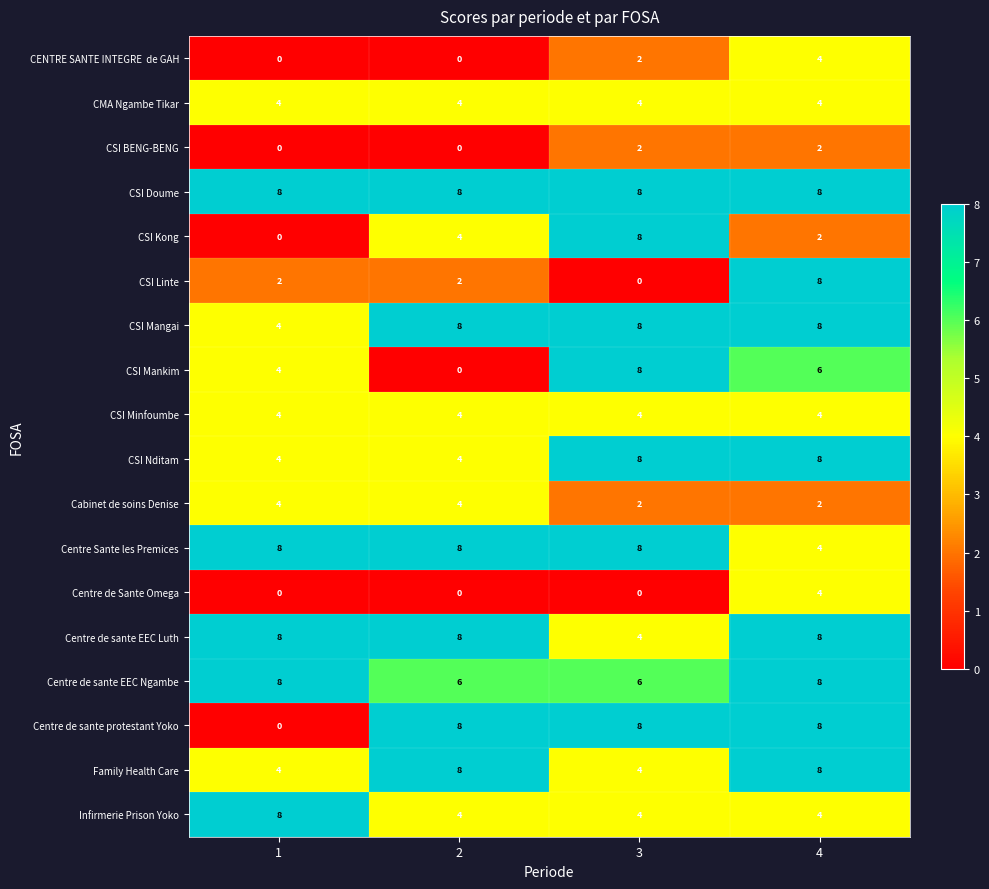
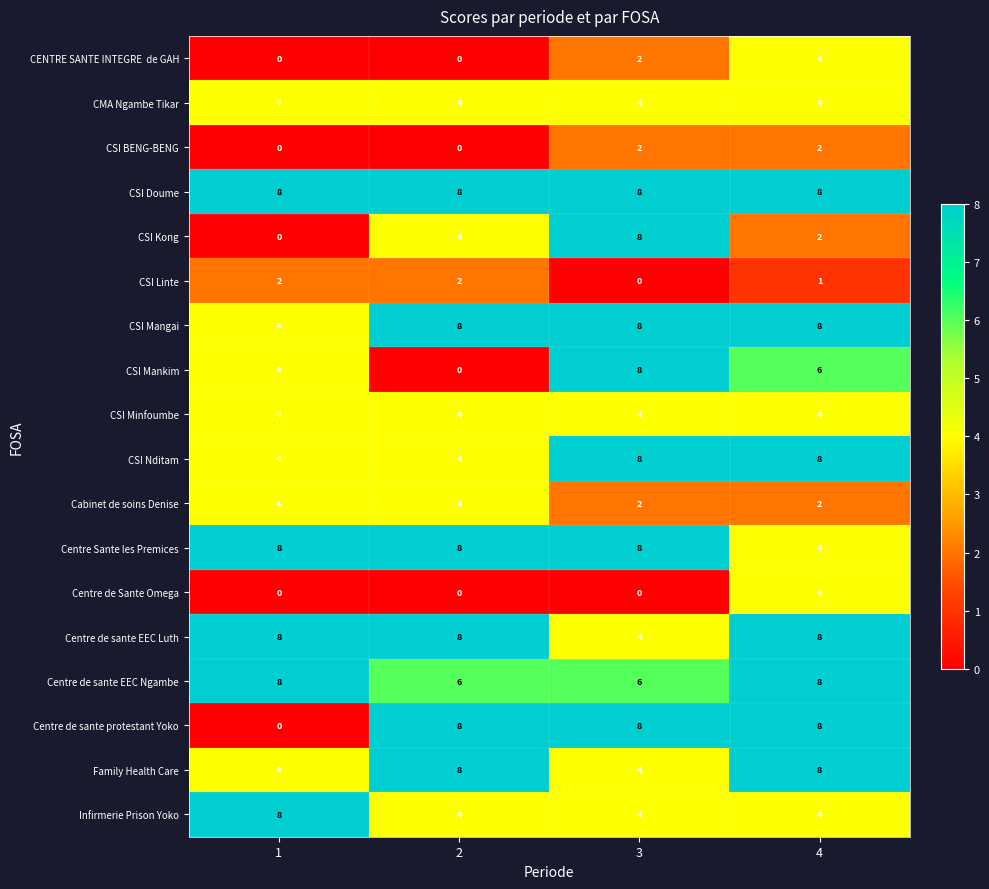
CSI Linte, 4: 8 -> 1
